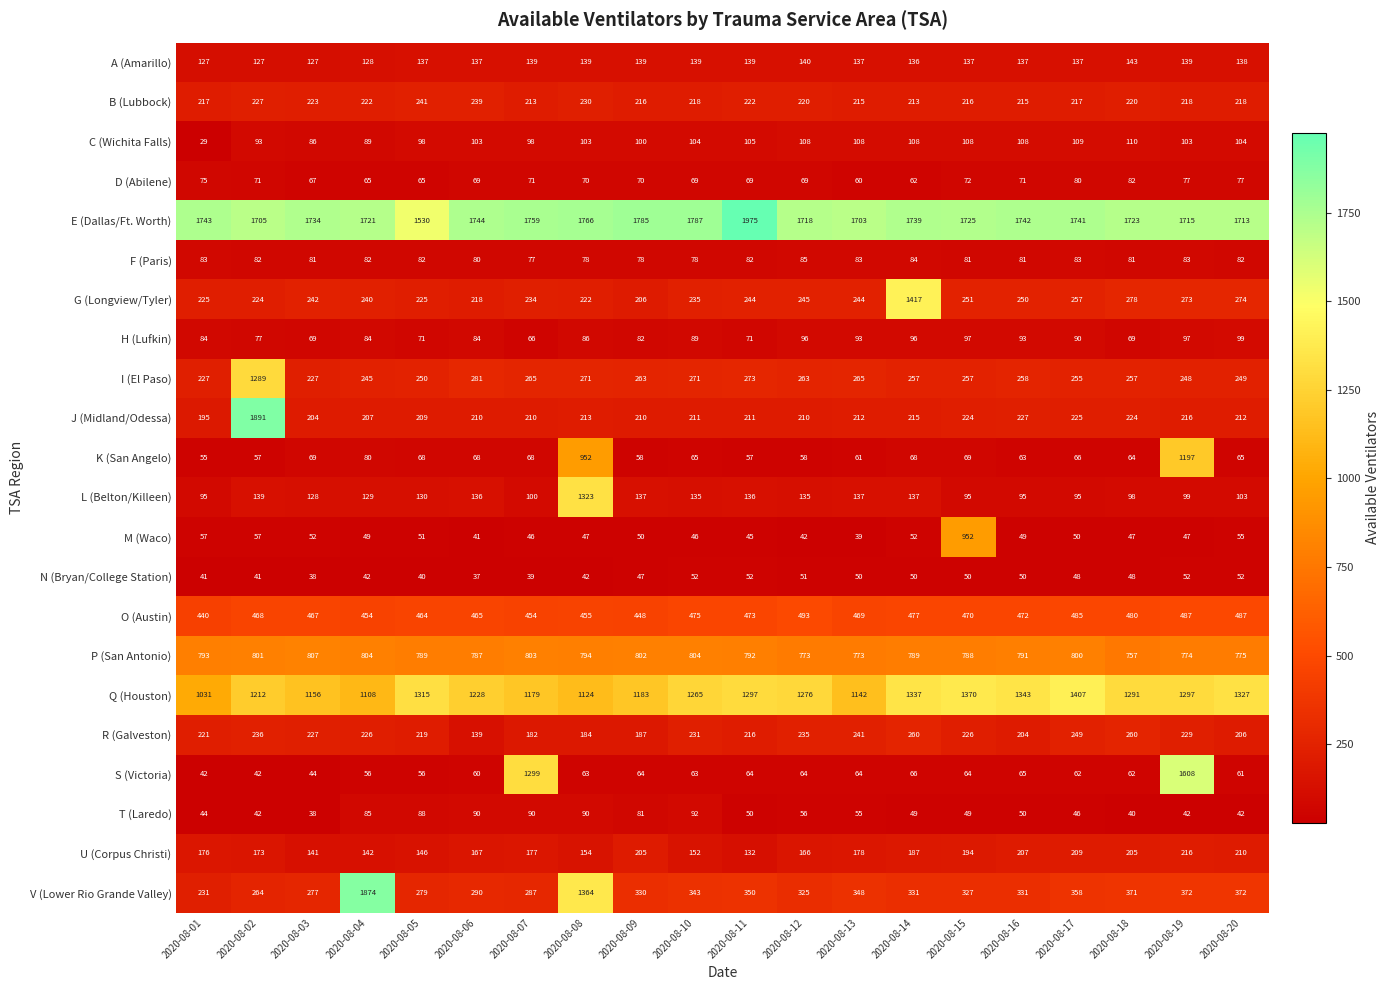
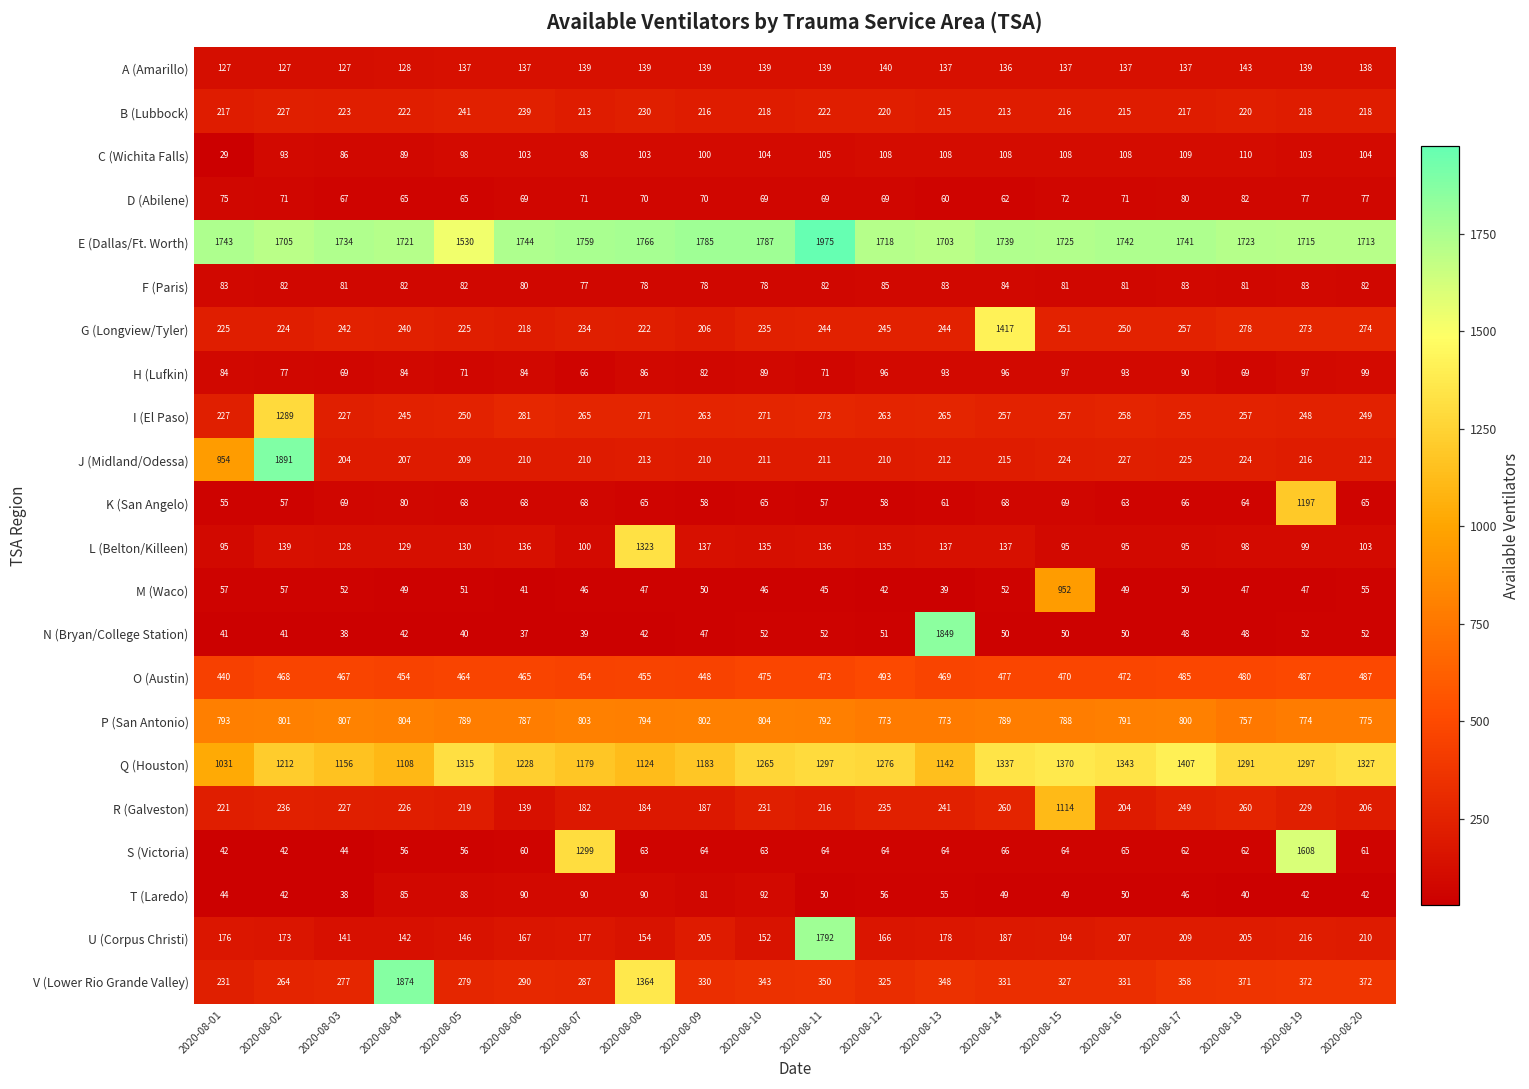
J (Midland/Odessa), 2020-08-01: 195 -> 954
K (San Angelo), 2020-08-08: 952 -> 65
N (Bryan/College Station), 2020-08-13: 50 -> 1849
R (Galveston), 2020-08-15: 226 -> 1114
U (Corpus Christi), 2020-08-11: 132 -> 1792
